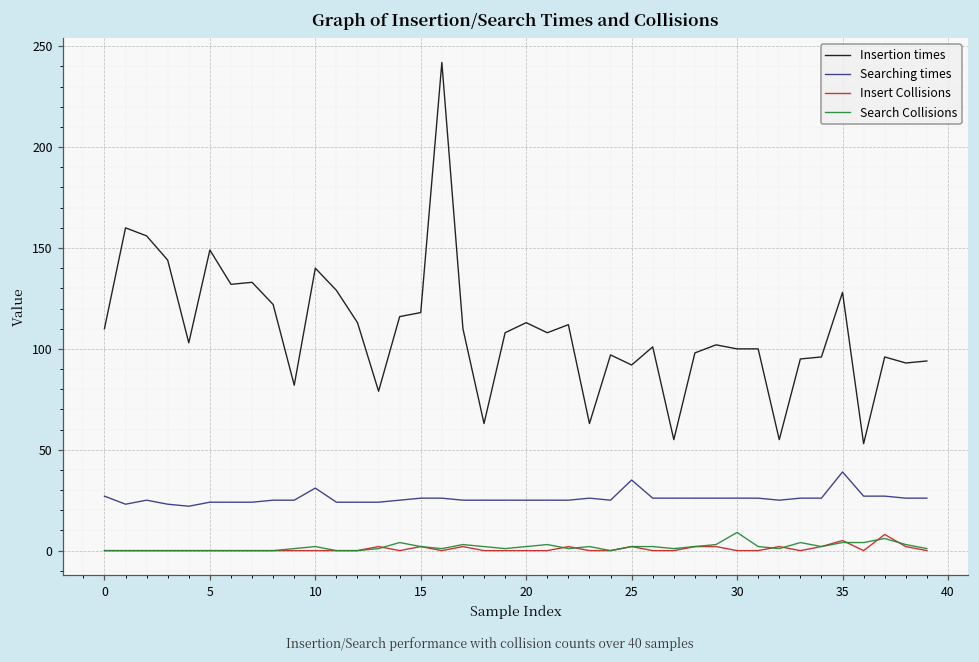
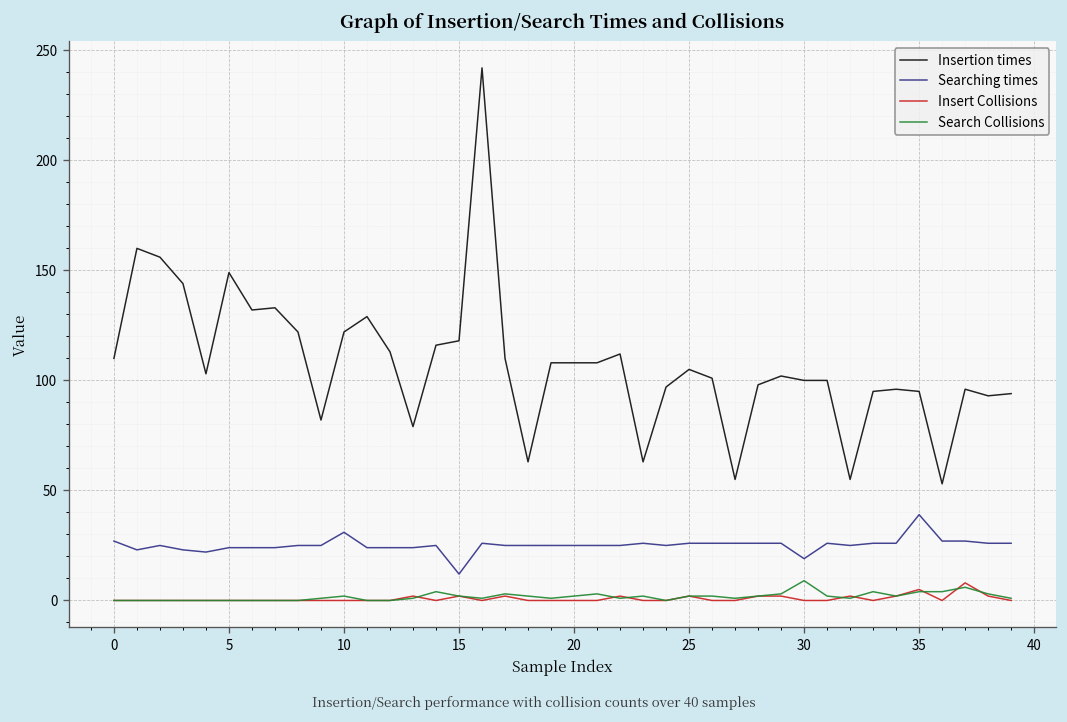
Insertion times, 10: 140 -> 122
Searching times, 15: 26 -> 12
Insertion times, 20: 113 -> 108
Insertion times, 25: 92 -> 105
Searching times, 25: 35 -> 26
Searching times, 30: 26 -> 19
Insertion times, 35: 128 -> 95
